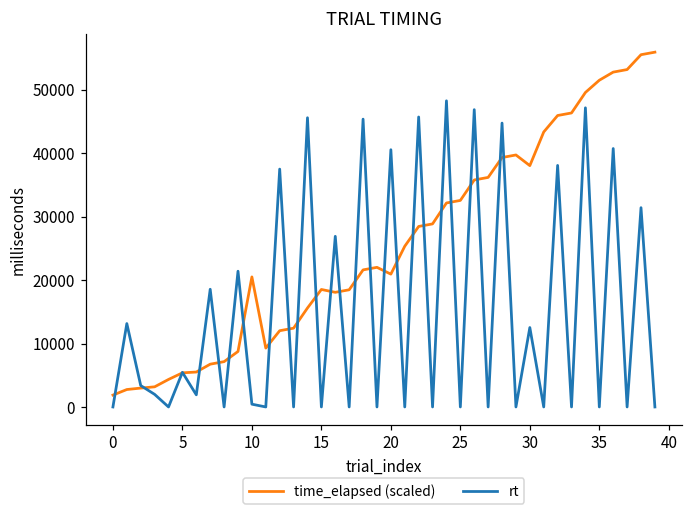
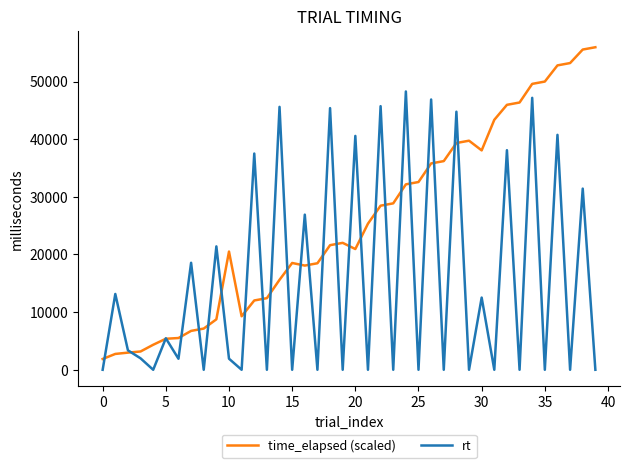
rt, 10: 0 -> 2000
time_elapsed (scaled), 35: 52000 -> 50000
